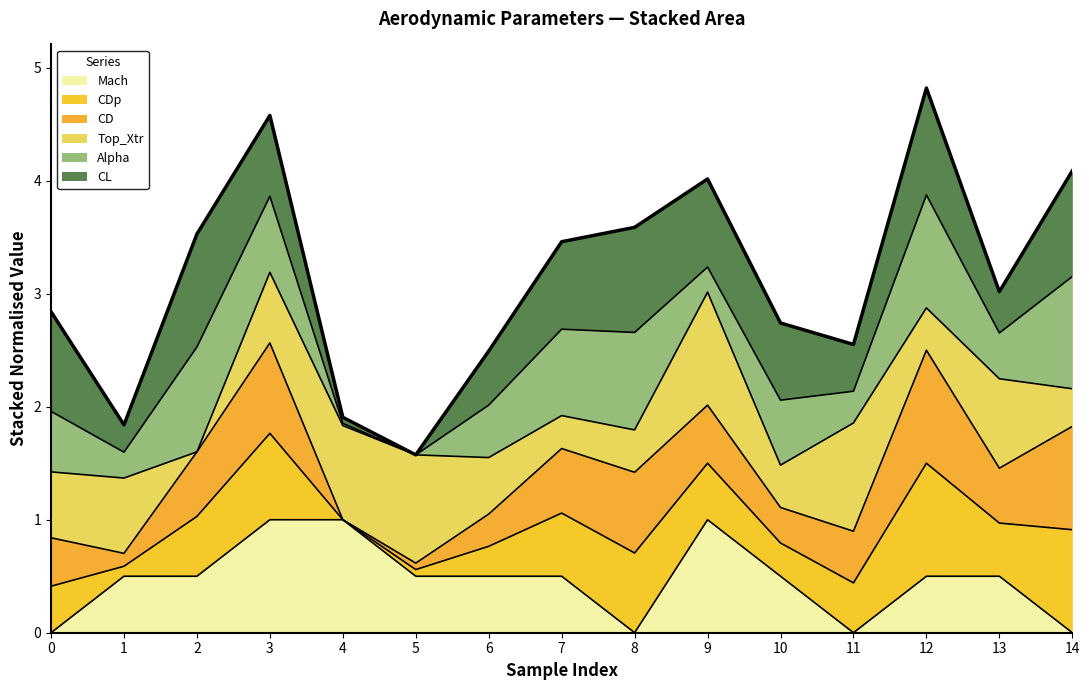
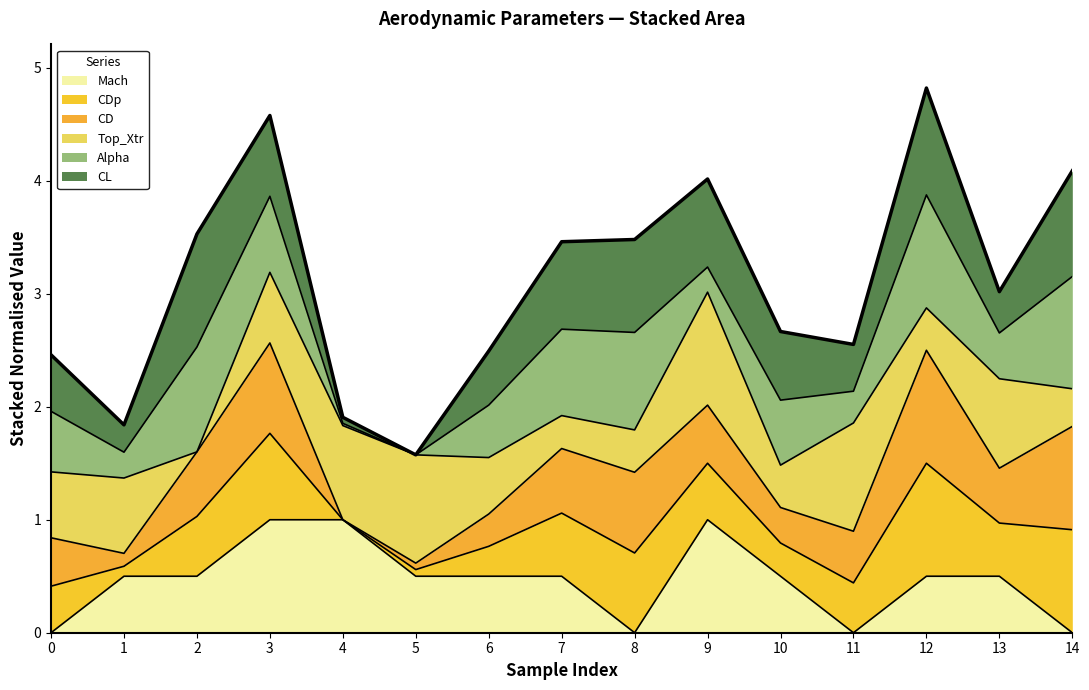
CL, 0: 0.88 -> 0.50
CL, 8: 0.93 -> 0.82
CL, 10: 0.68 -> 0.61
